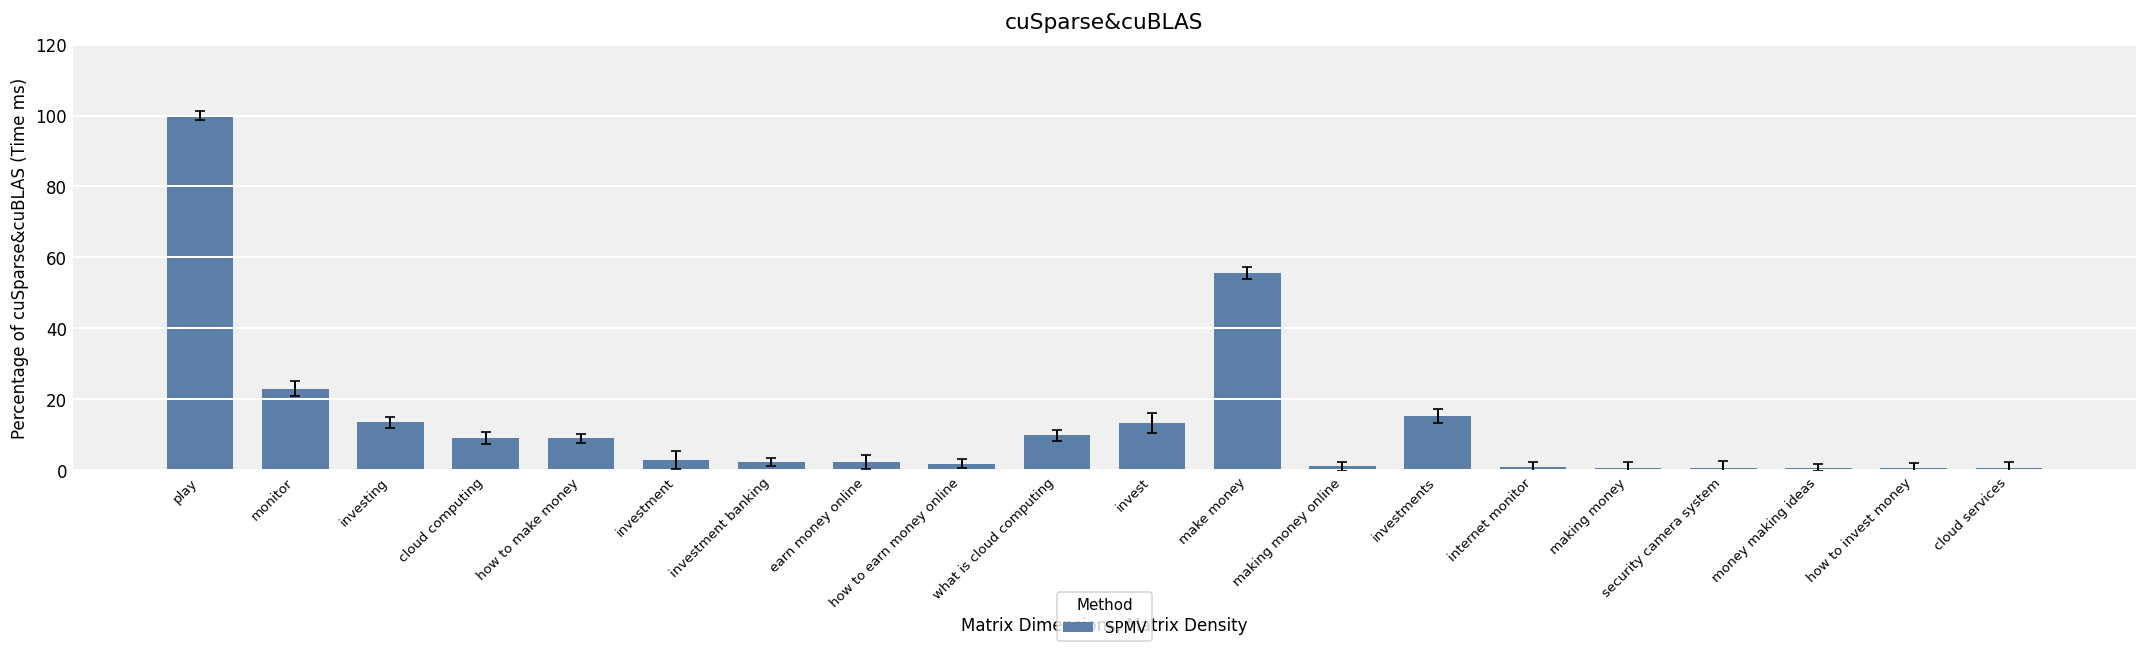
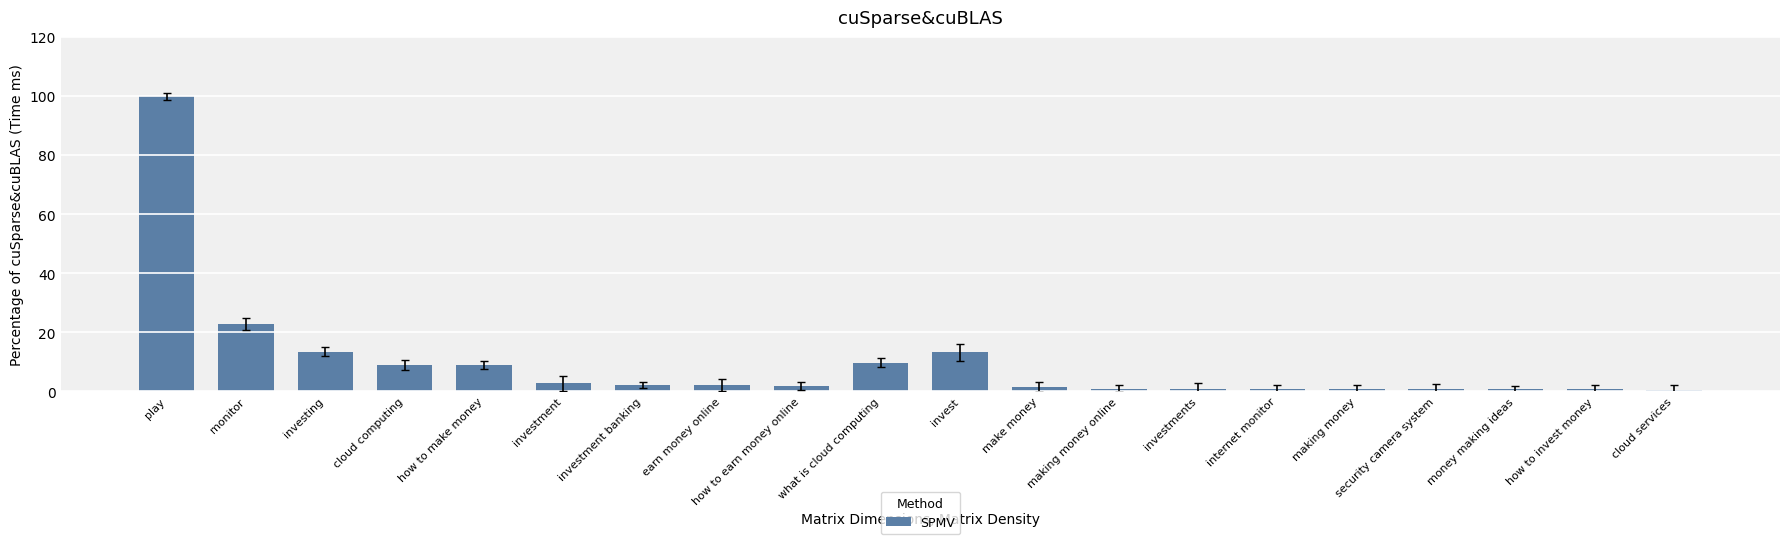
SPMV, make money: 55 -> 1
SPMV, investments: 15 -> 1
